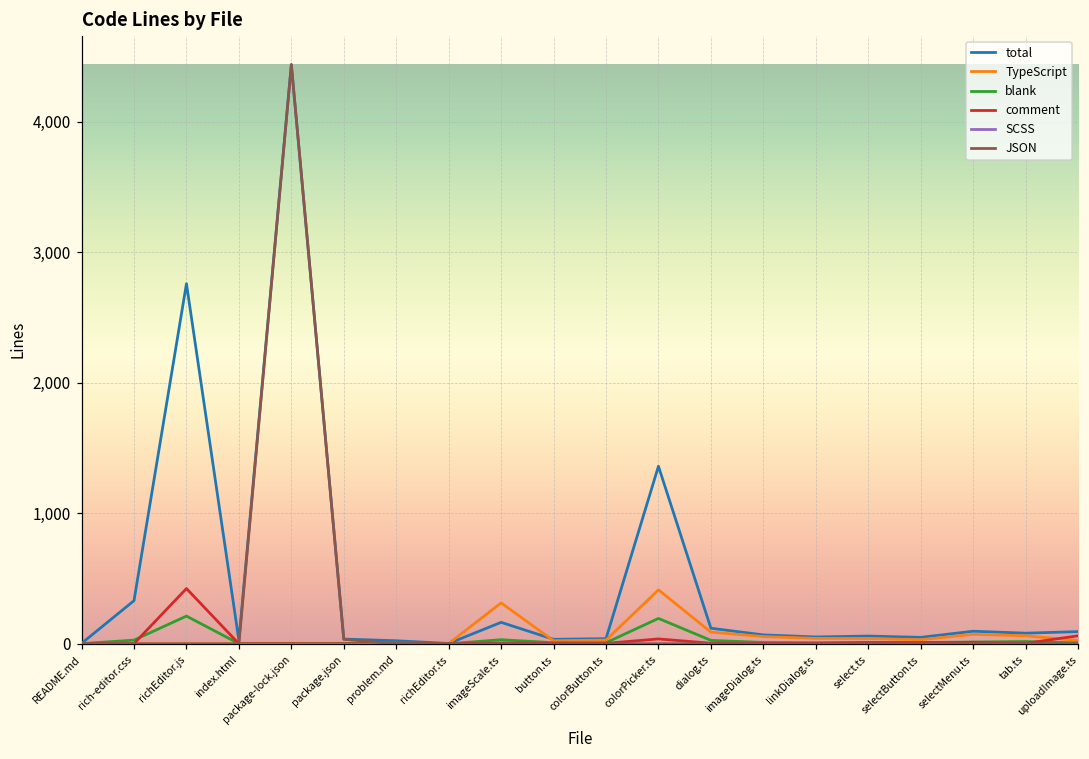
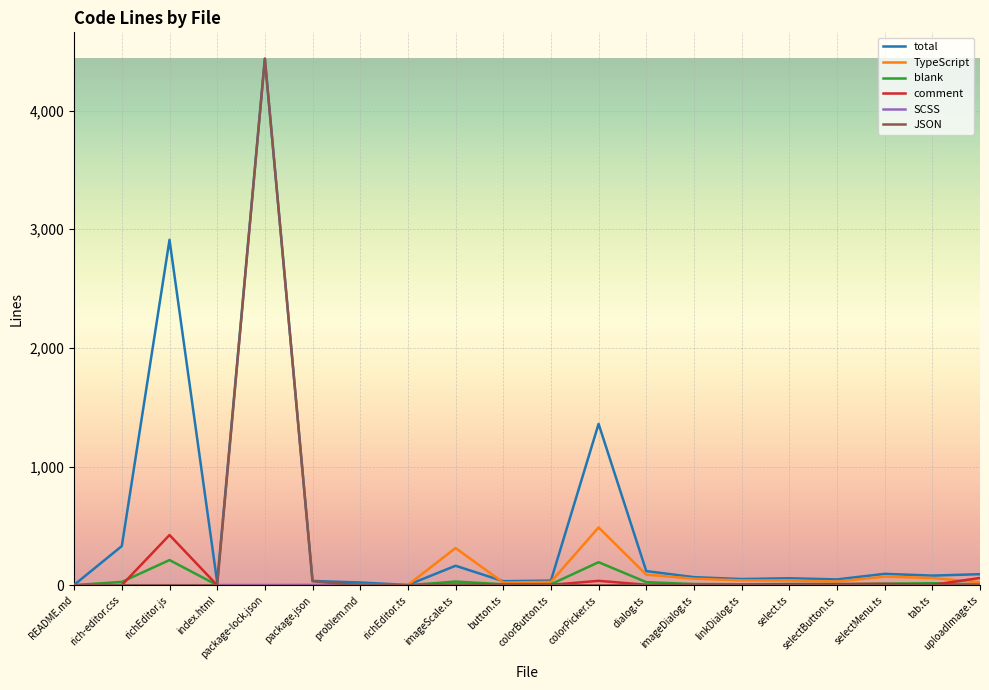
total, richEditor.js: 2,760 -> 2,910
TypeScript, colorPicker.ts: 410 -> 490
